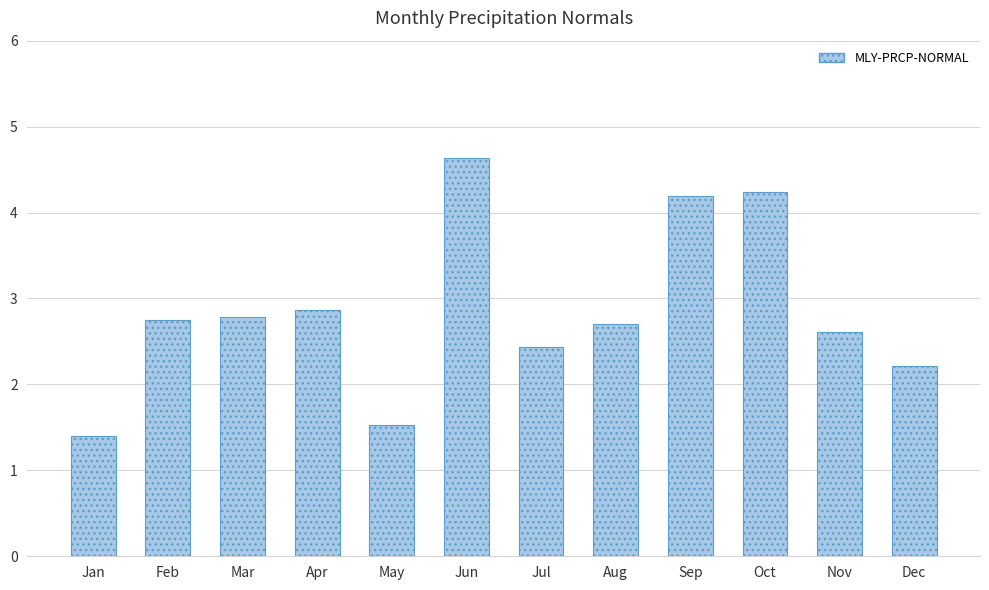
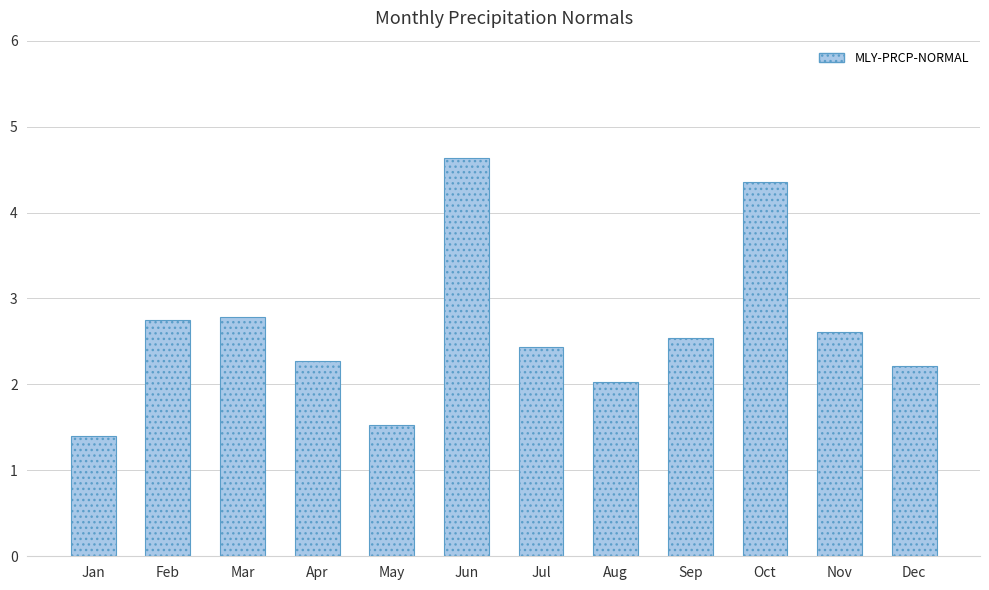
Apr: 2.9 -> 2.3
Aug: 2.7 -> 2.0
Sep: 4.2 -> 2.5
Oct: 4.2 -> 4.4
